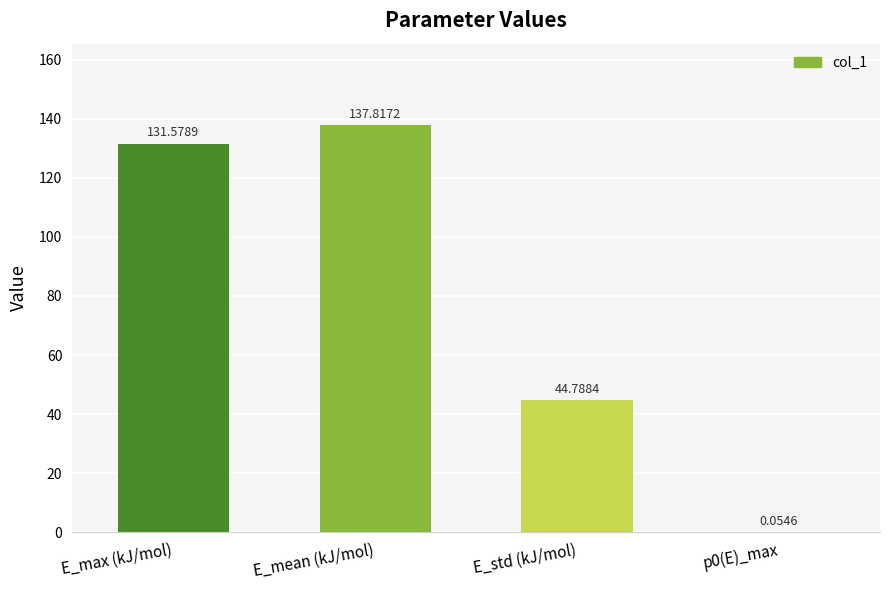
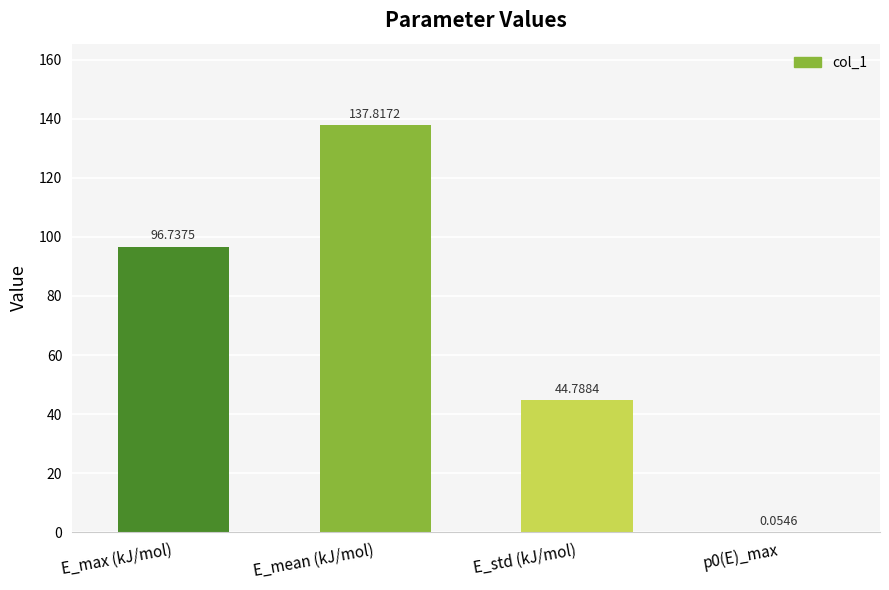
E_max (kJ/mol): 131.5789 -> 96.7375
